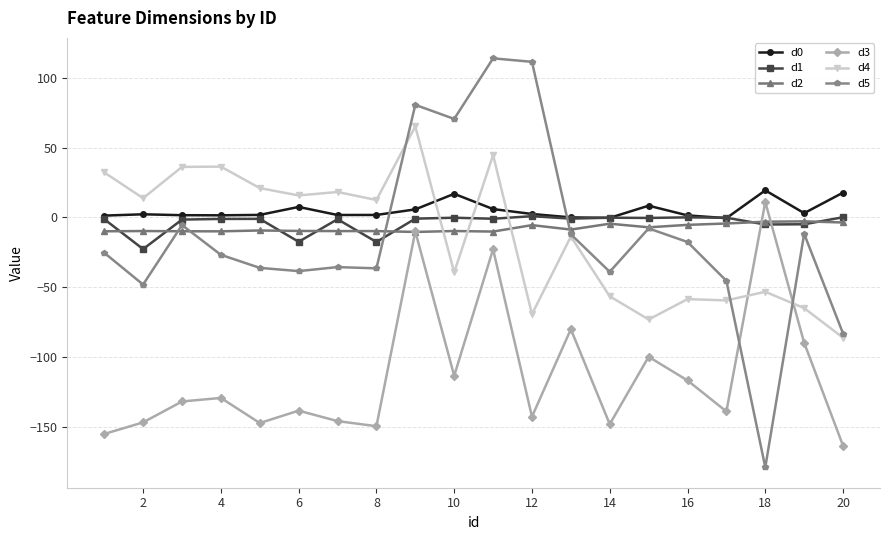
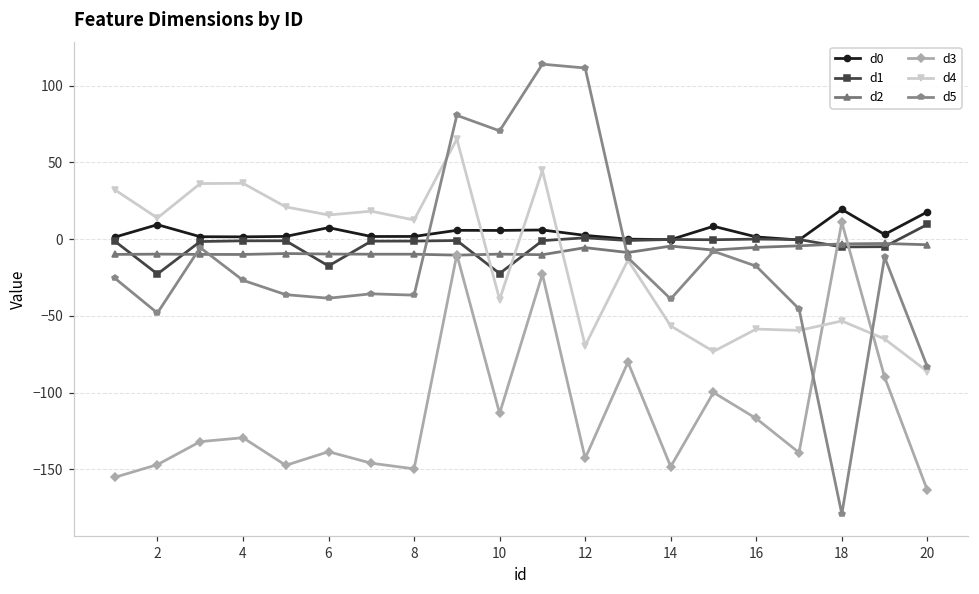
d0, 2: 2 -> 9
d1, 8: -18 -> -1
d0, 10: 17 -> 6
d1, 10: 0 -> -22
d1, 20: 0 -> 10
